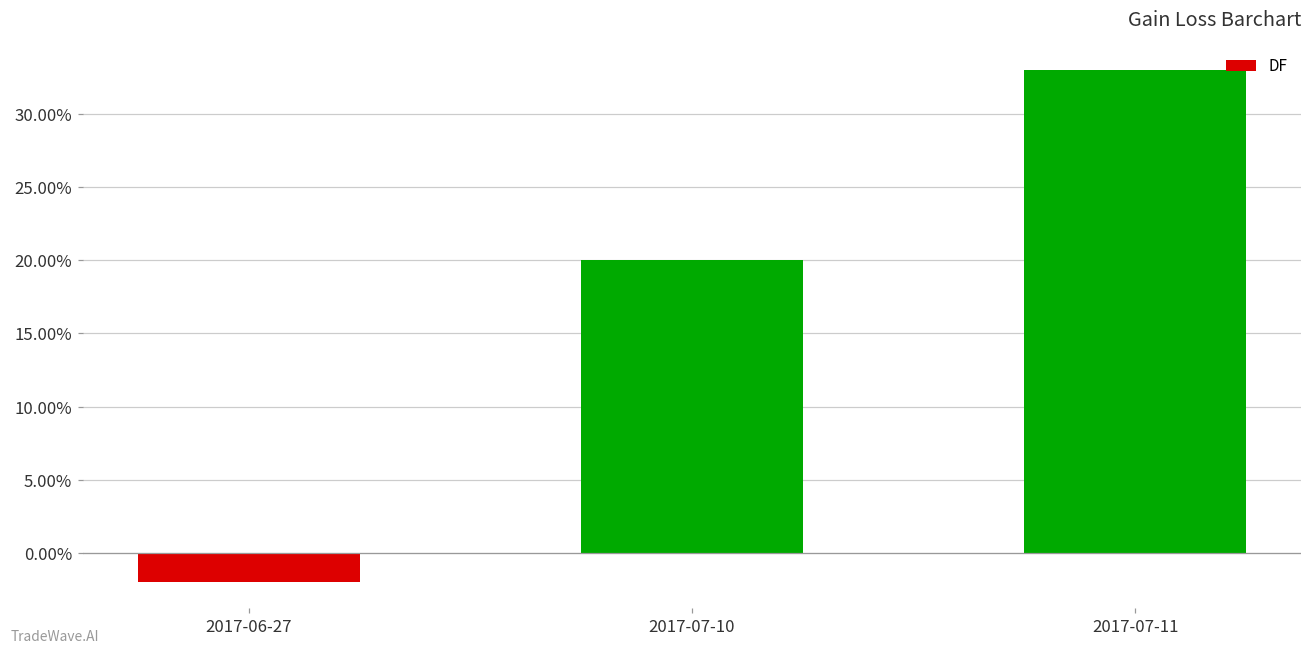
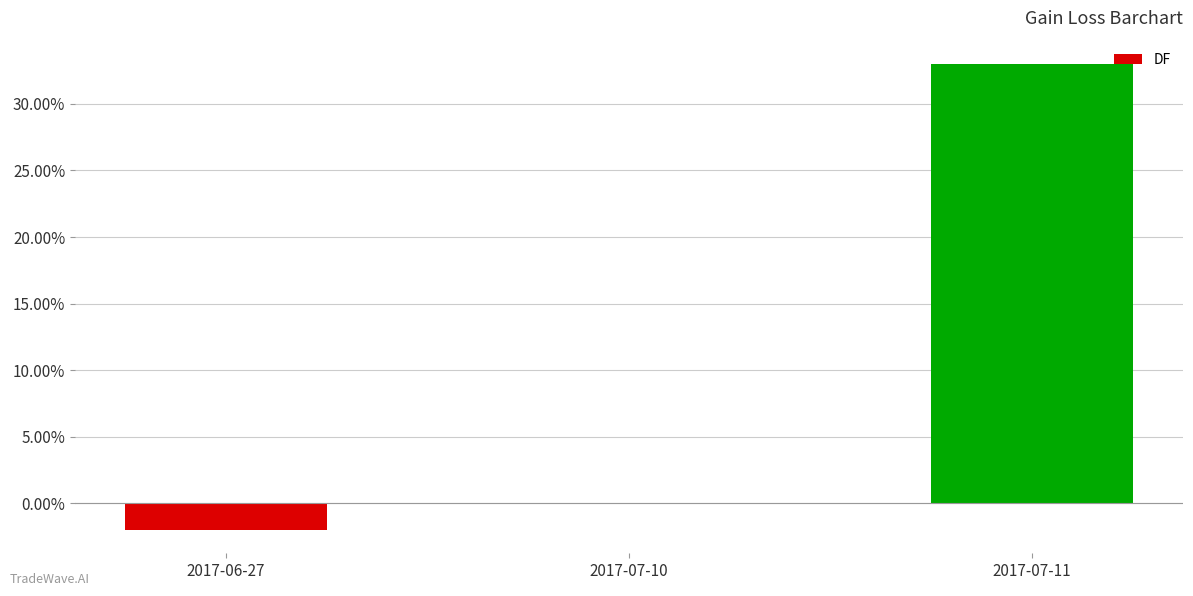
2017-07-10: 20.0% -> 0.0%
